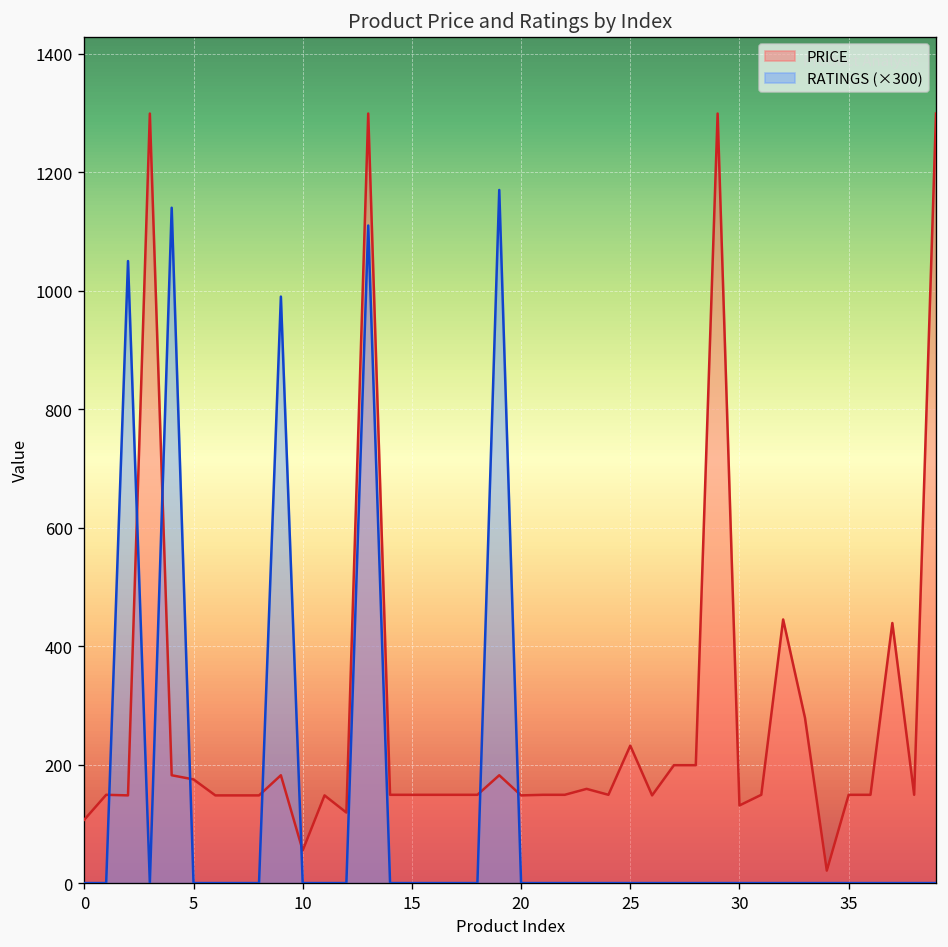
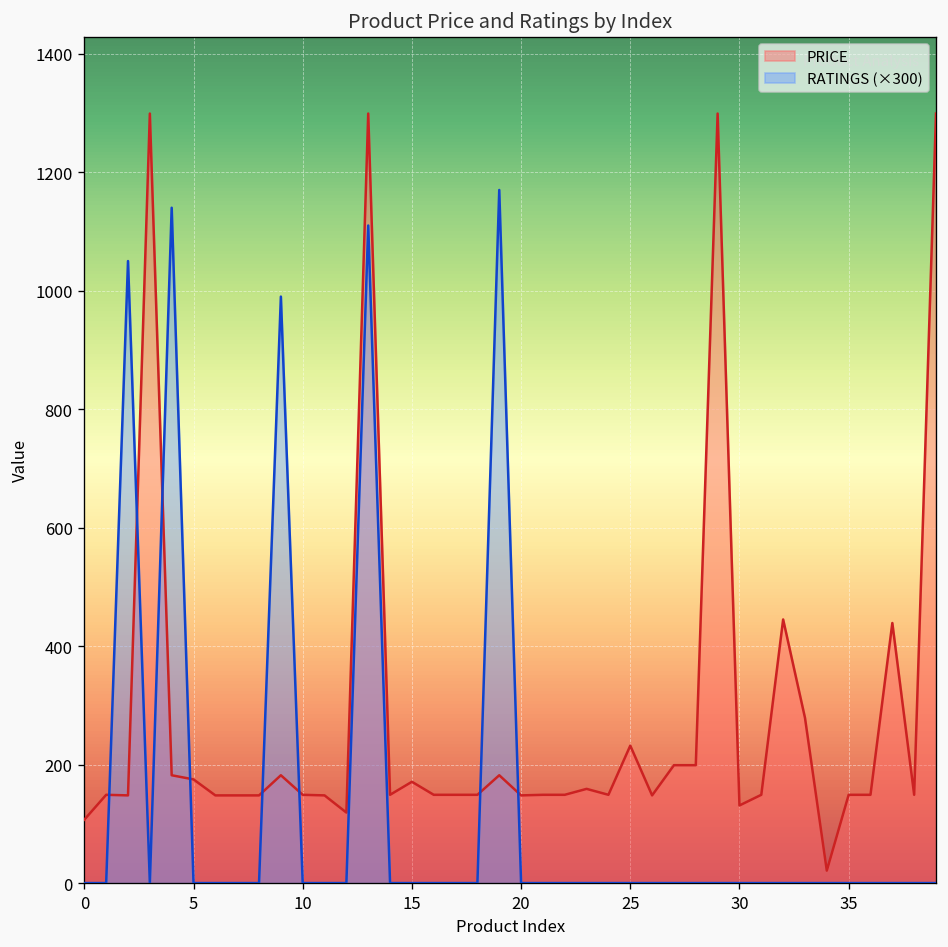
PRICE, 10: 60 -> 150
PRICE, 15: 150 -> 170
